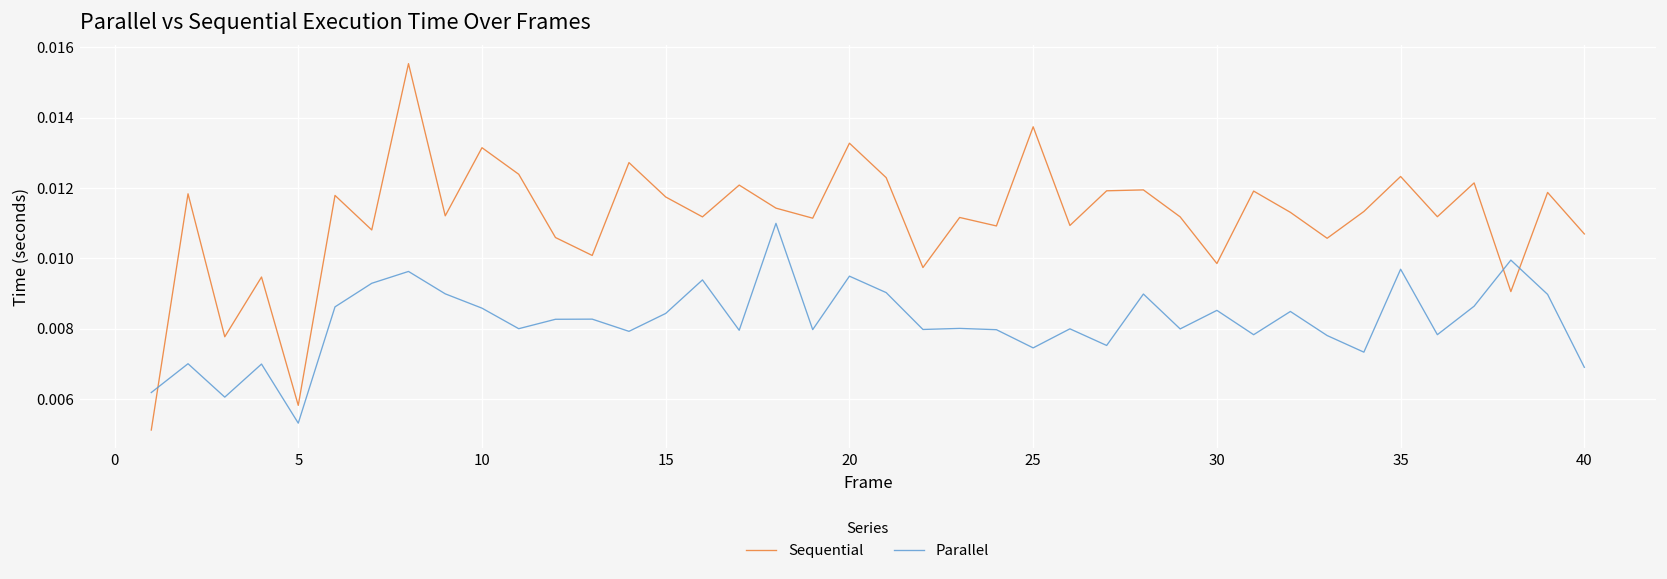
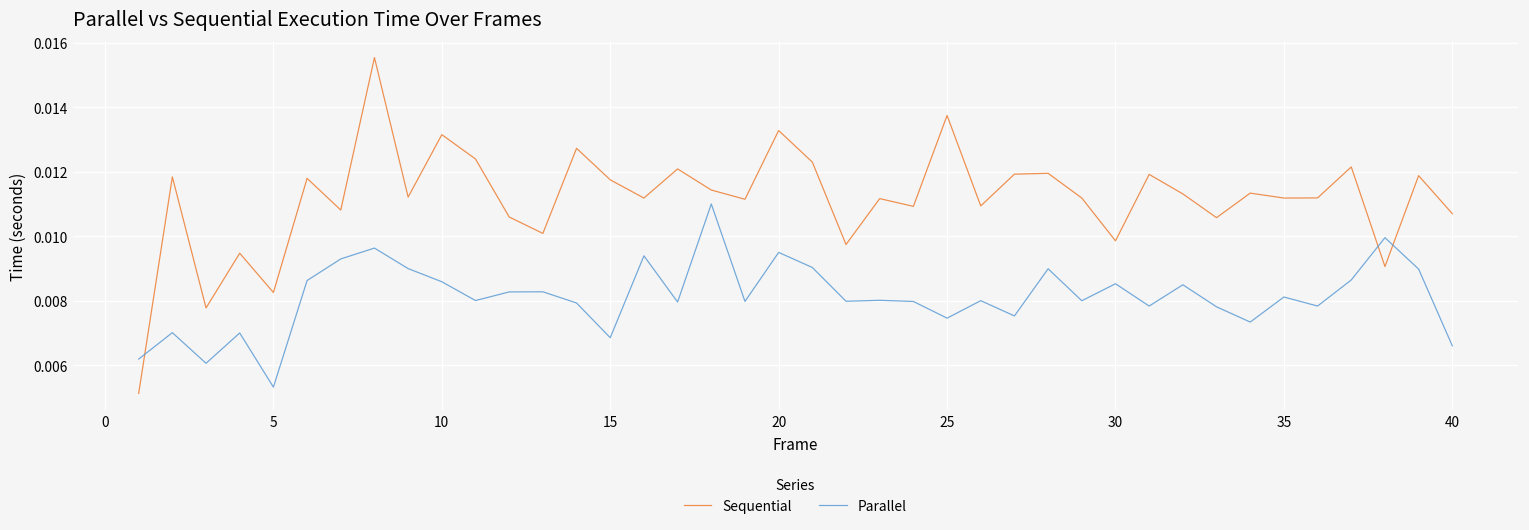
Sequential, 5: 0.0058 -> 0.0083
Parallel, 15: 0.0084 -> 0.0068
Sequential, 35: 0.0123 -> 0.0112
Parallel, 35: 0.0097 -> 0.0081
Parallel, 40: 0.0069 -> 0.0066
